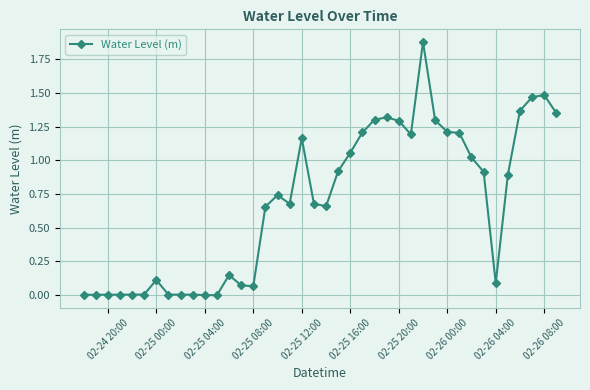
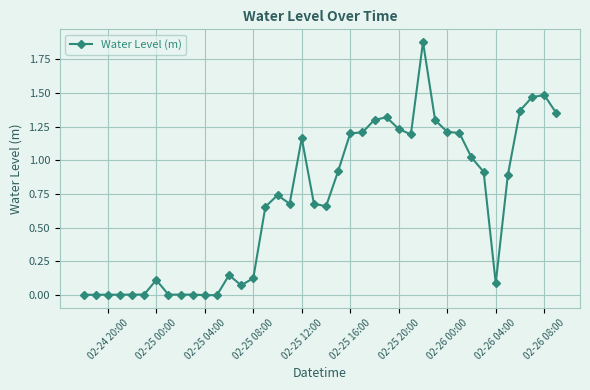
02-25 08:00: 0.06 -> 0.12
02-25 16:00: 1.06 -> 1.20
02-25 20:00: 1.29 -> 1.23
